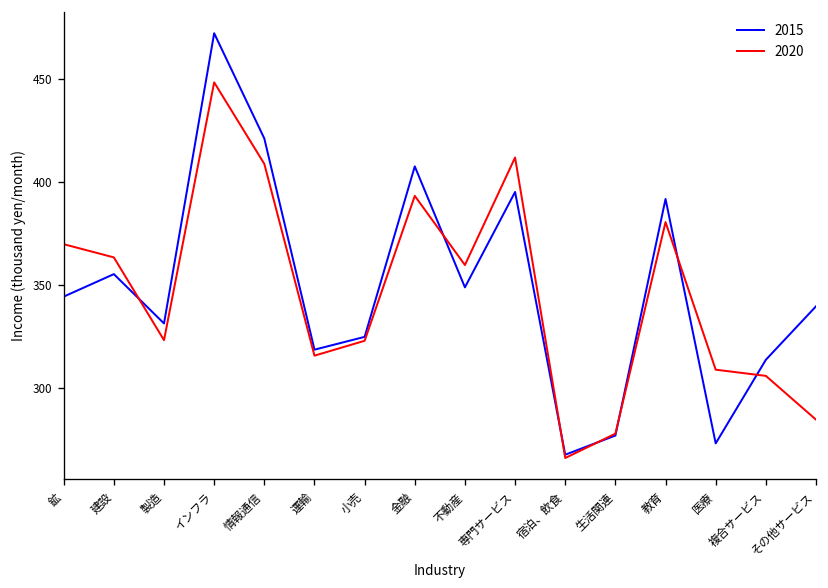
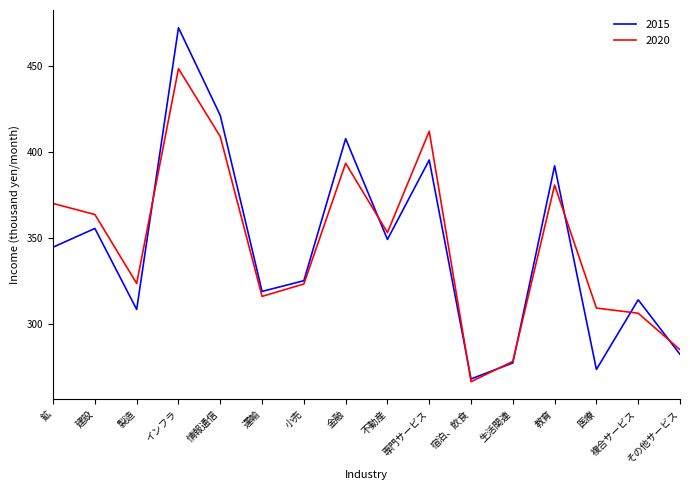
2015, 製造: 332 -> 308
2020, 不動産: 360 -> 353
2015, その他サービス: 340 -> 282
